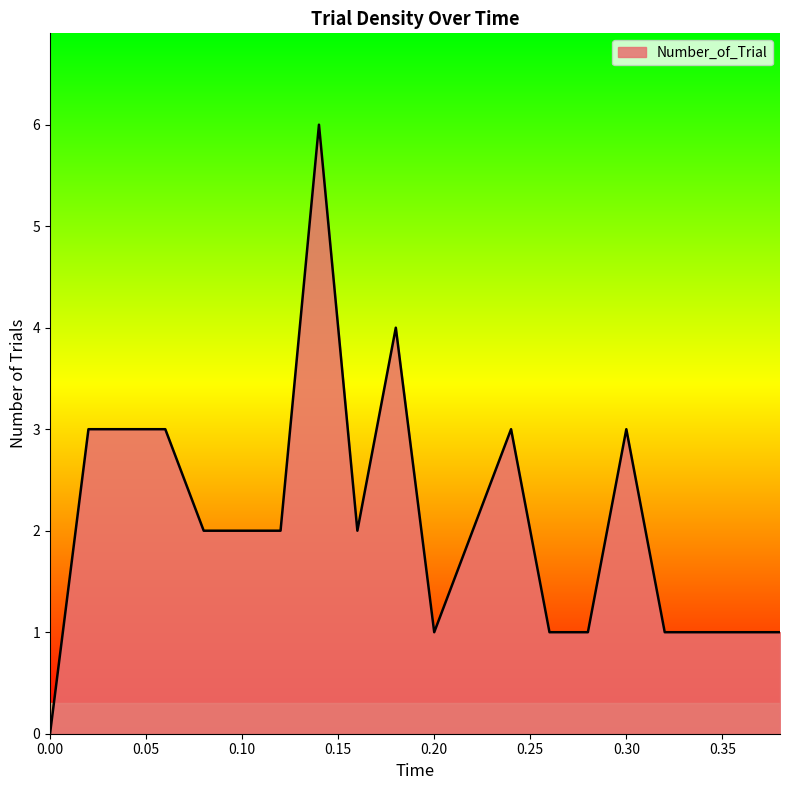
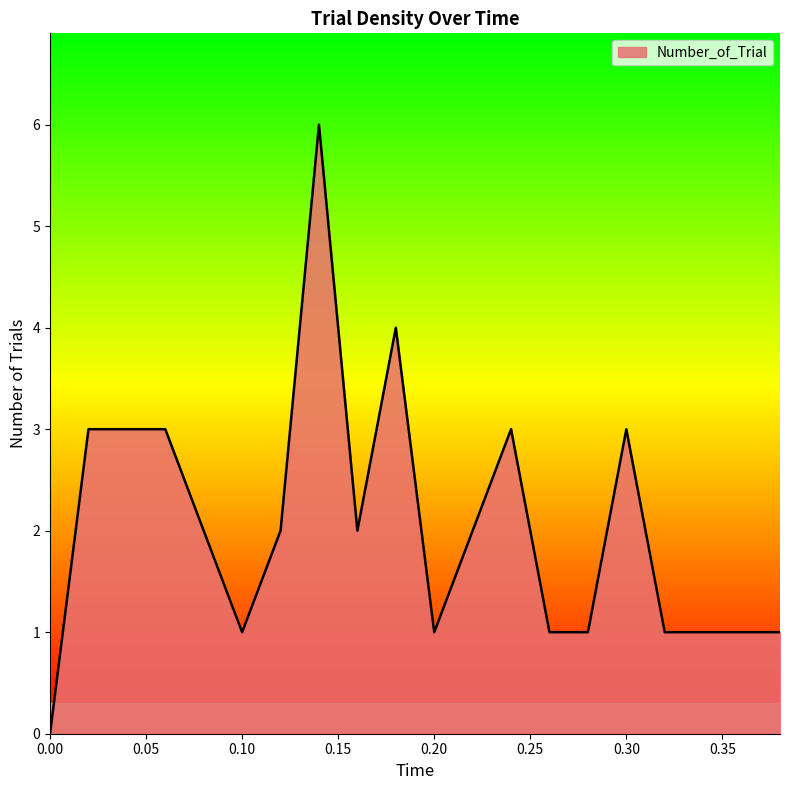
0.10: 2 -> 1
